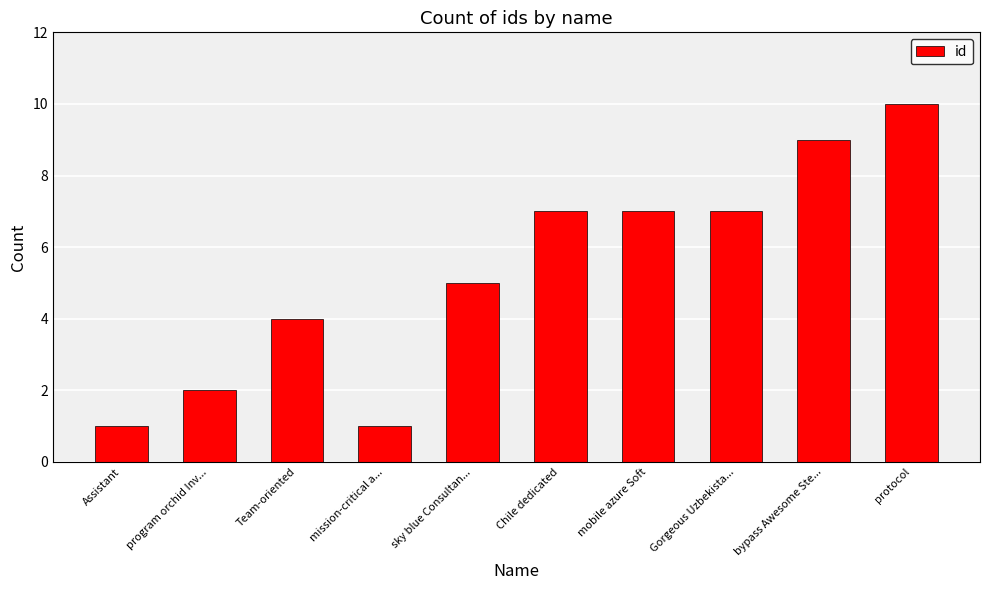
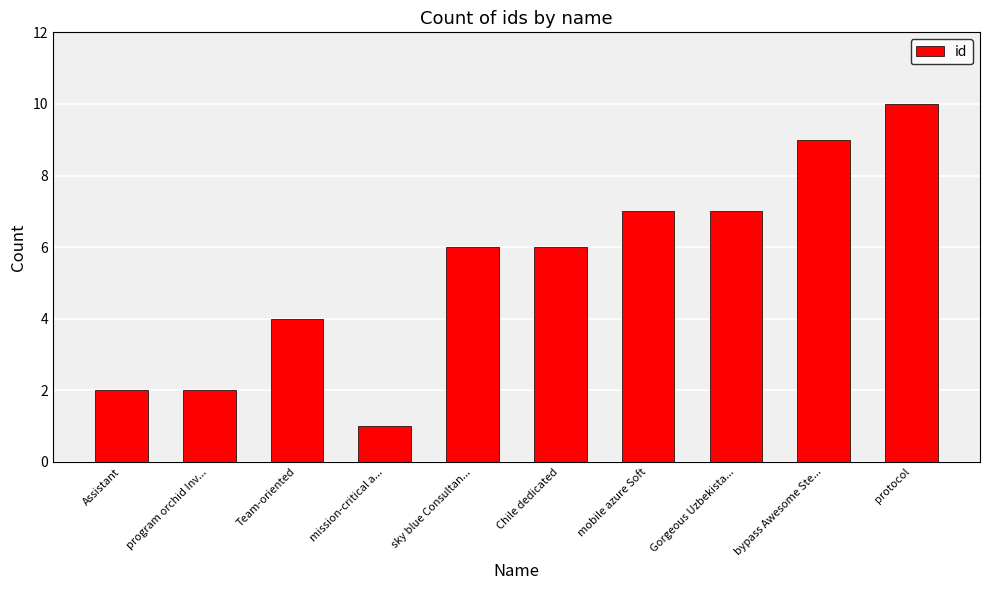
Assistant: 1 -> 2
sky blue Consultan...: 5 -> 6
Chile dedicated: 7 -> 6
